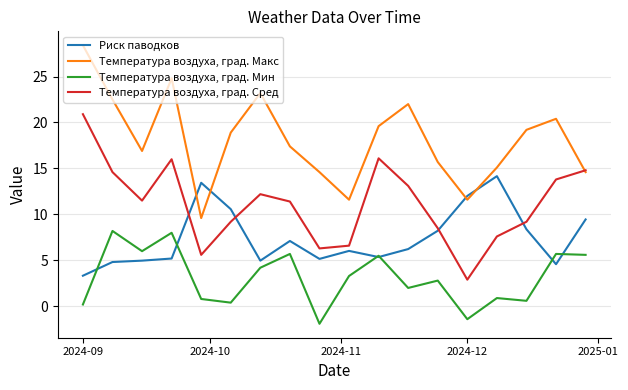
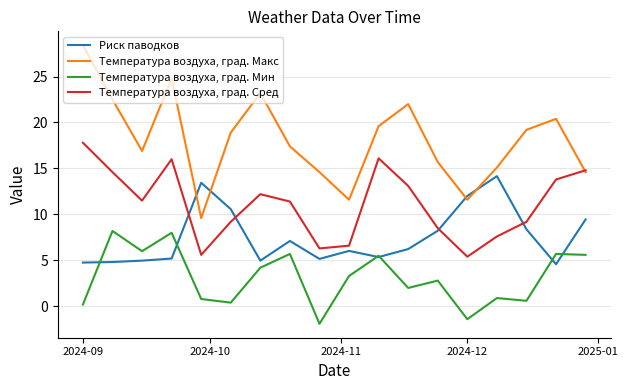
Риск паводков, 2024-09: 3 -> 5
Температура воздуха, град. Сред, 2024-09: 21 -> 18
Температура воздуха, град. Сред, 2024-12: 3 -> 5
